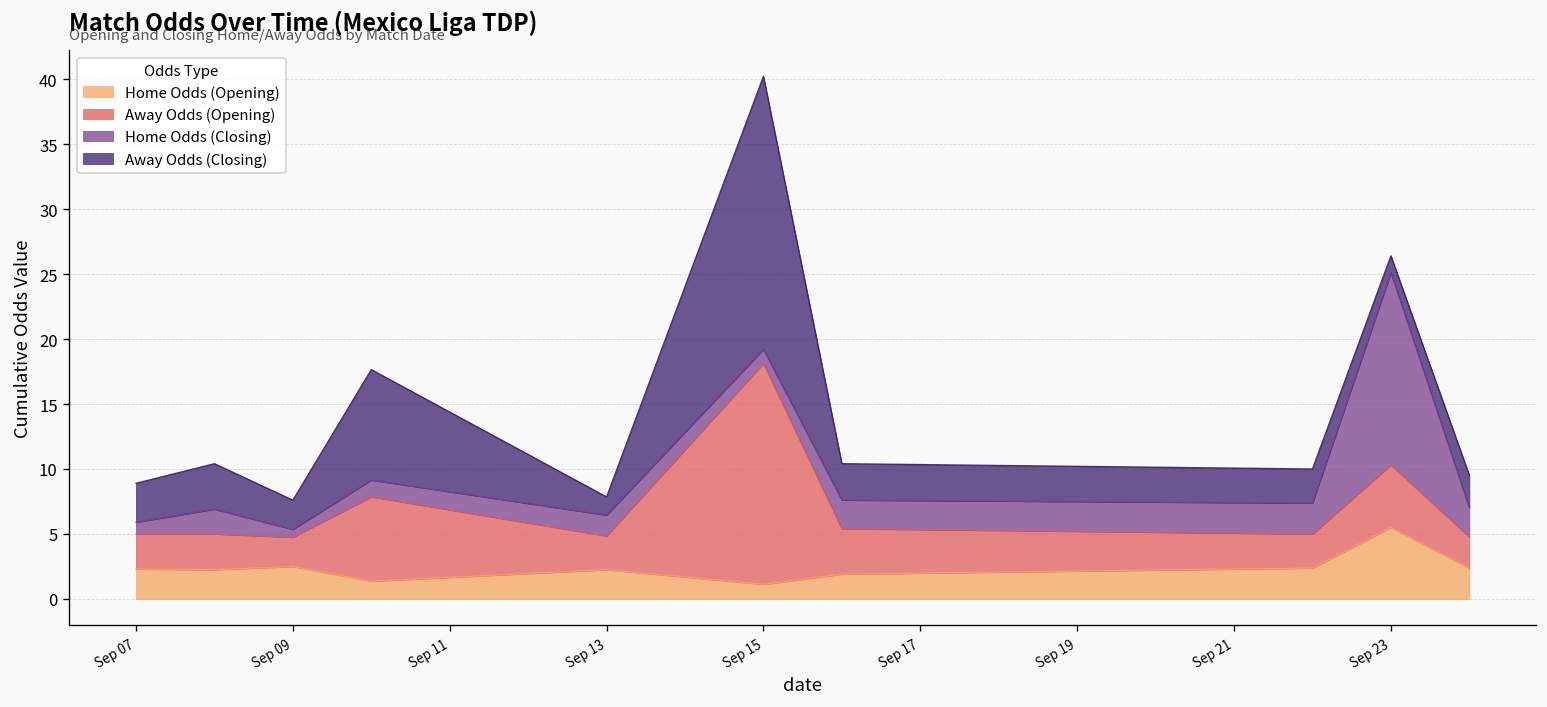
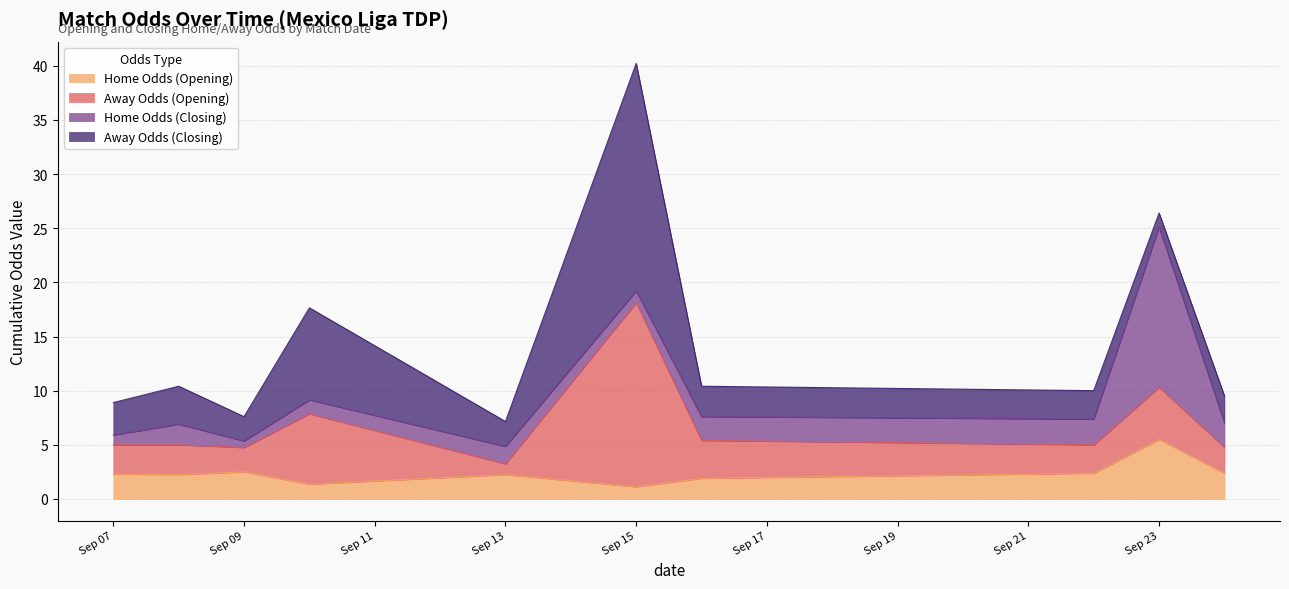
Away Odds (Opening), Sep 13: 2.6 -> 1.0
Away Odds (Closing), Sep 13: 1.4 -> 2.3
